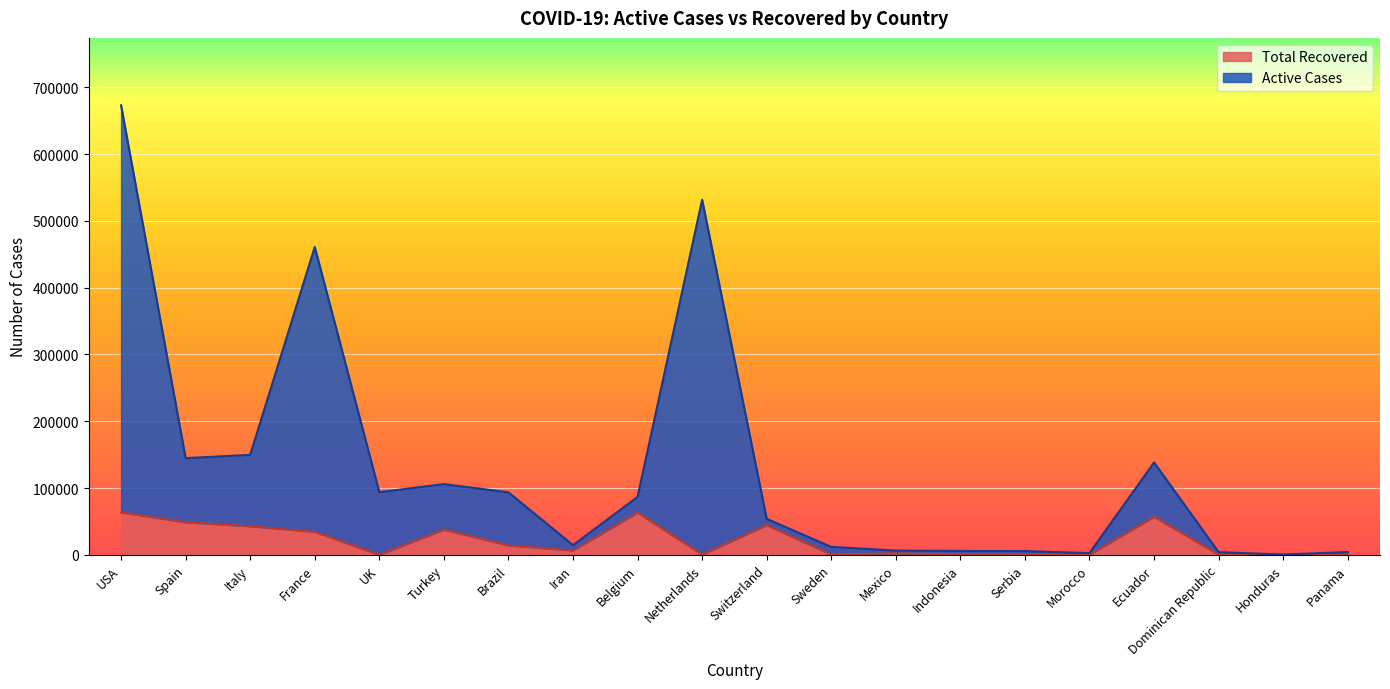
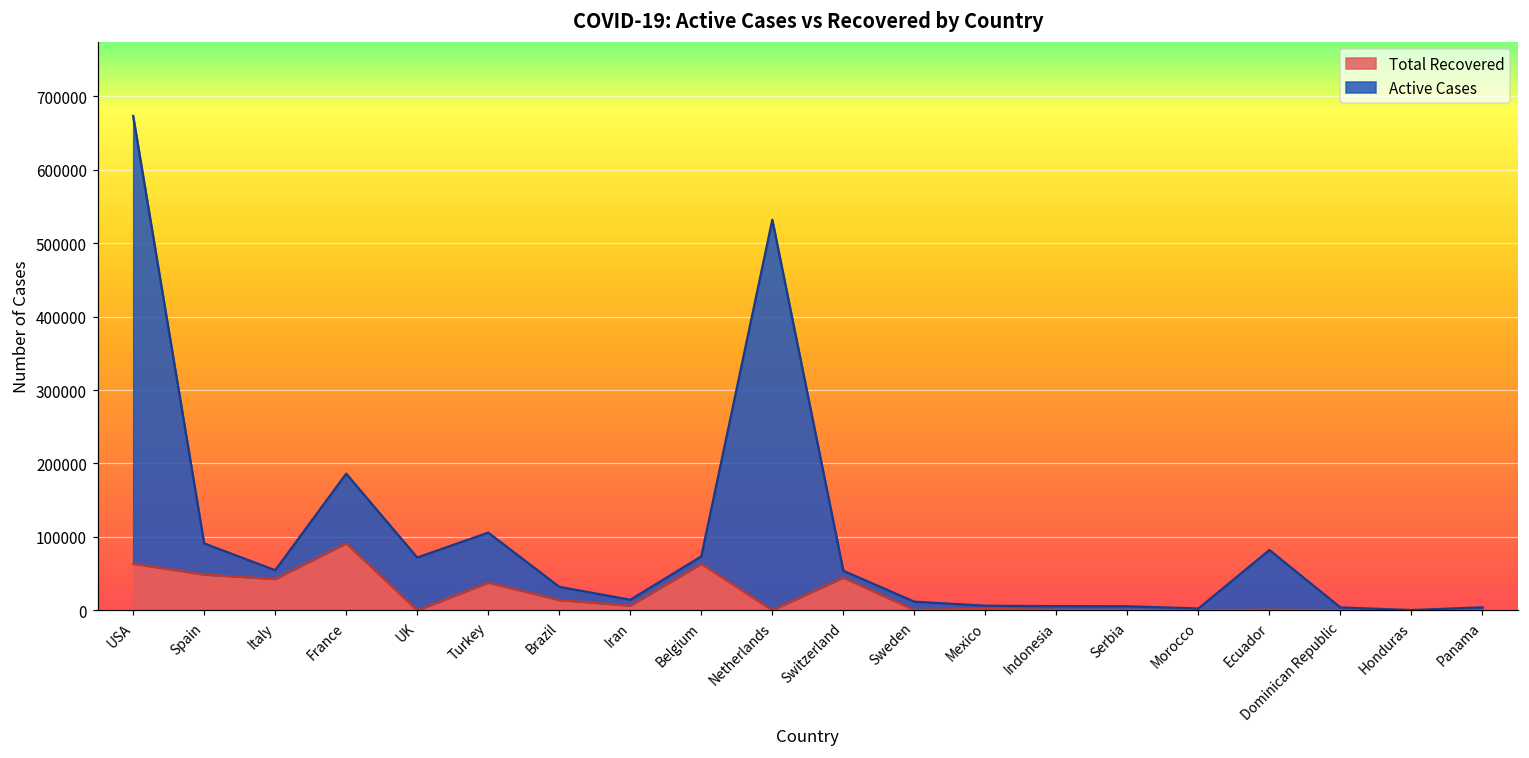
Active Cases, Spain: 100000 -> 40000
Active Cases, Italy: 110000 -> 10000
Total Recovered, France: 30000 -> 90000
Active Cases, France: 430000 -> 90000
Active Cases, UK: 90000 -> 70000
Active Cases, Brazil: 80000 -> 20000
Active Cases, Belgium: 20000 -> 10000
Total Recovered, Ecuador: 60000 -> 0
